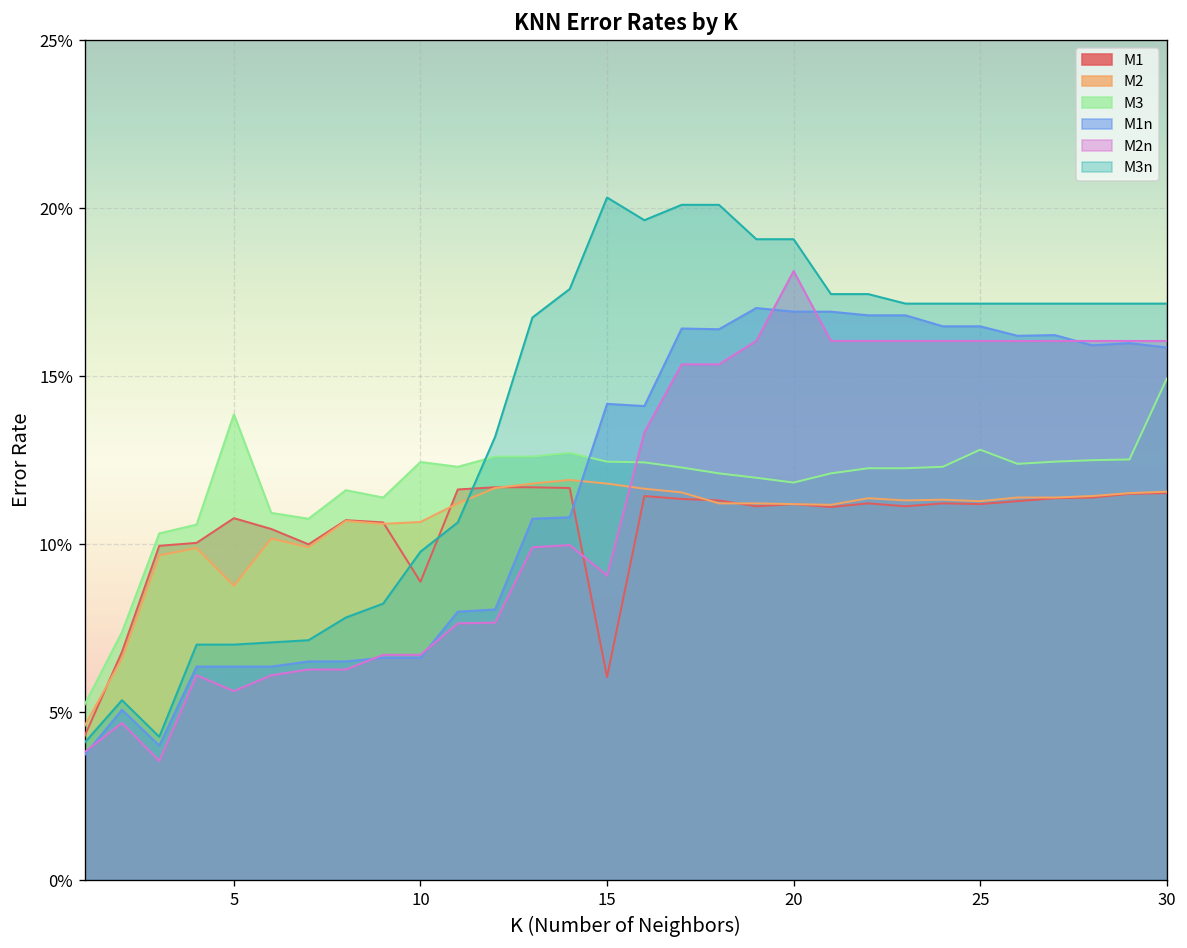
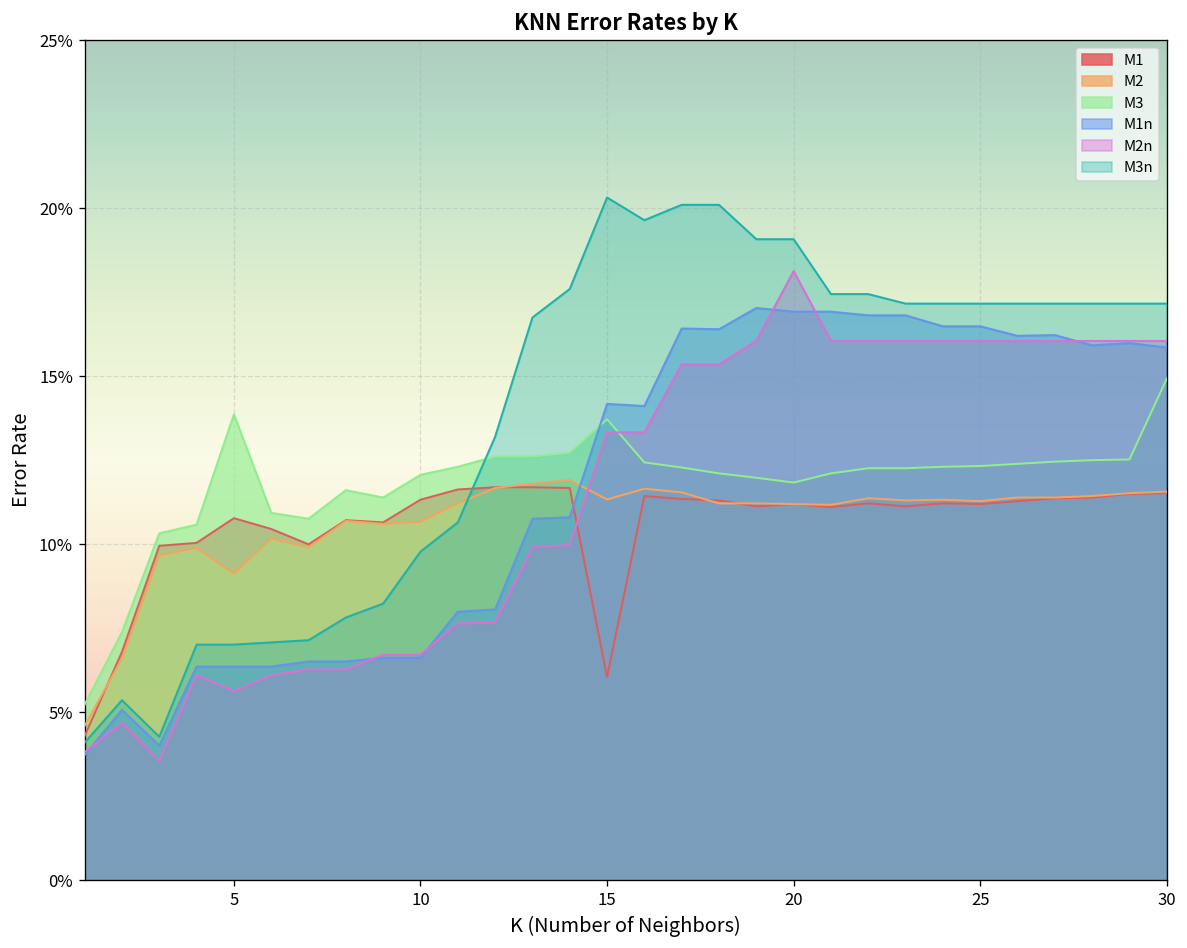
M2, 5: 8.8% -> 9.1%
M1, 10: 8.9% -> 11.3%
M3, 10: 12.4% -> 12.1%
M2, 15: 11.8% -> 11.3%
M3, 15: 12.5% -> 13.7%
M2n, 15: 9.1% -> 13.3%
M3, 25: 12.8% -> 12.3%
